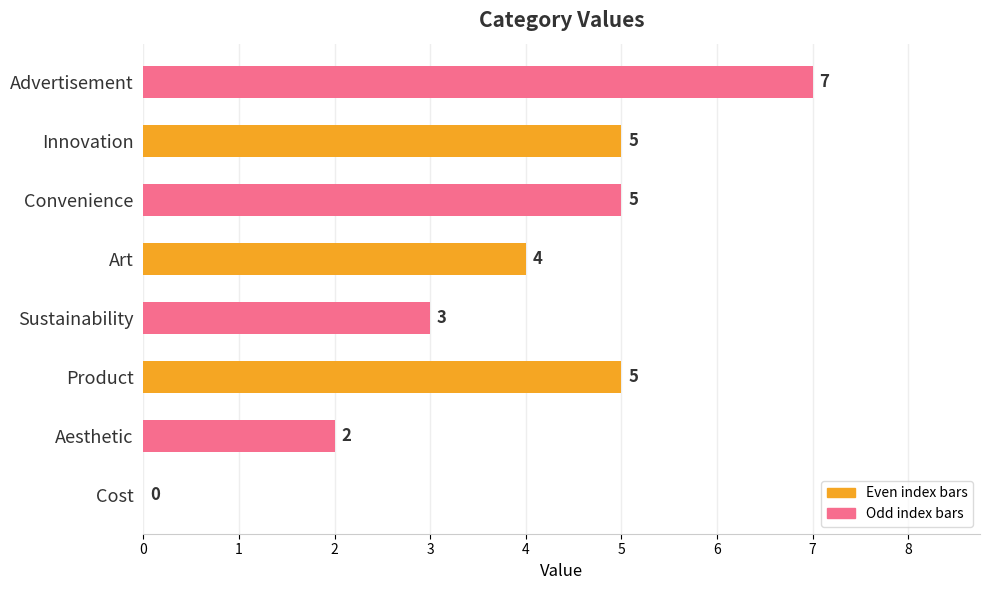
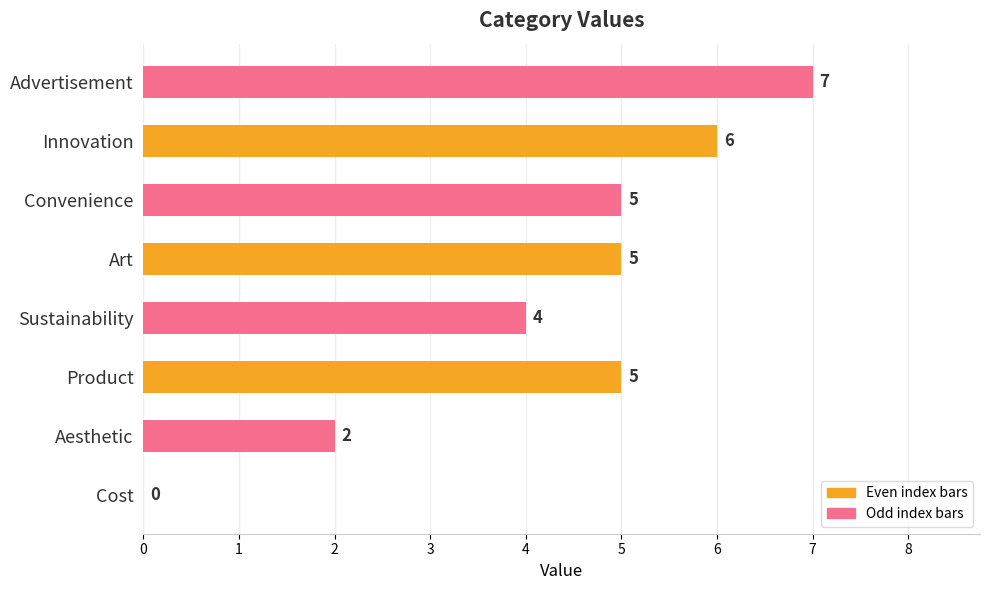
Innovation: 5 -> 6
Art: 4 -> 5
Sustainability: 3 -> 4
